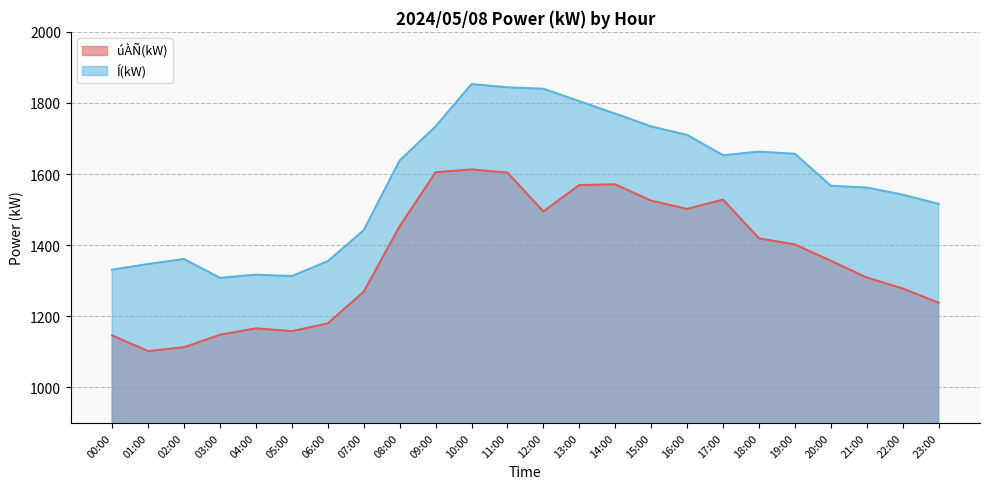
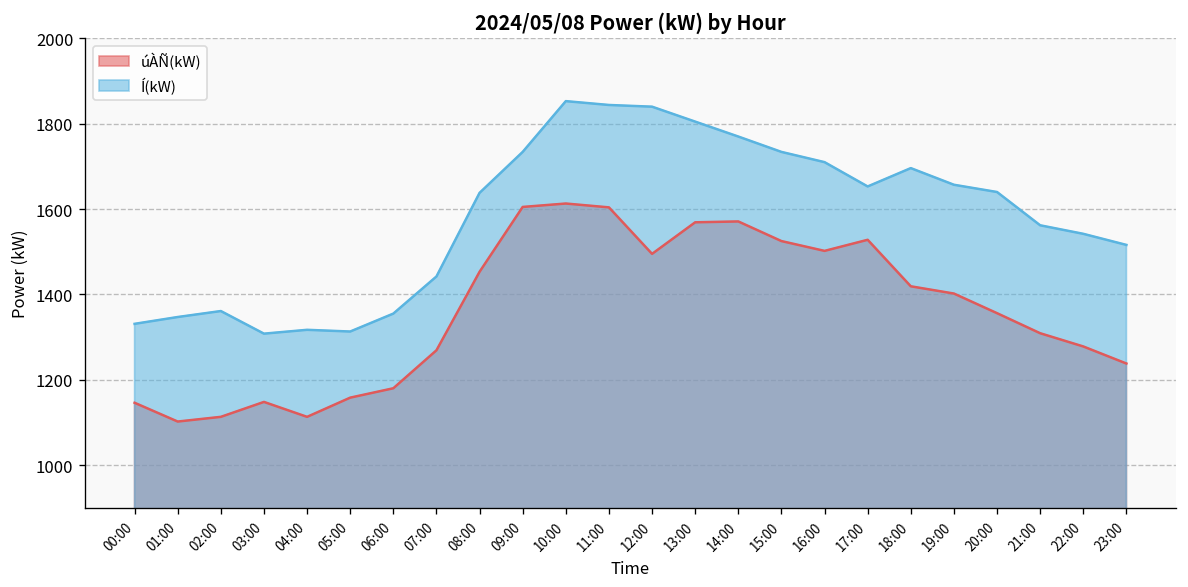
úÀÑ(kW), 04:00: 1170 -> 1110
Í(kW), 18:00: 1660 -> 1700
Í(kW), 20:00: 1570 -> 1640
